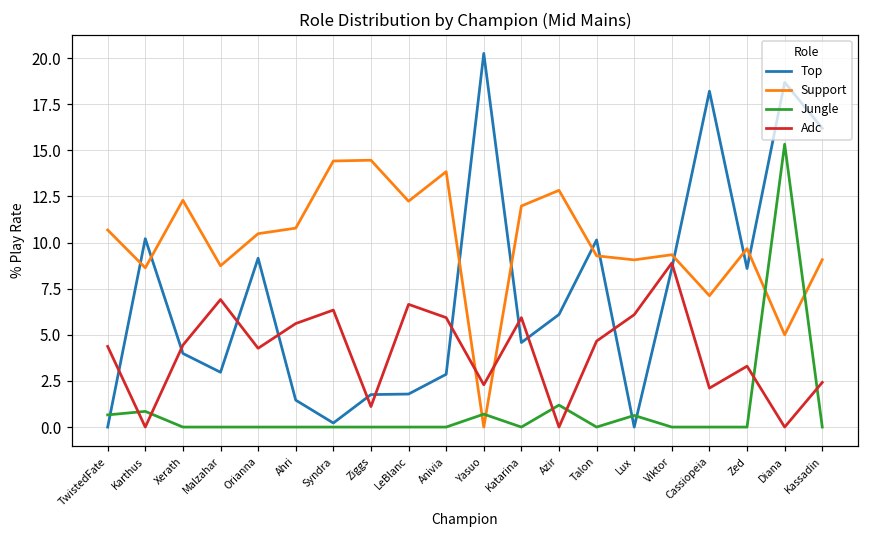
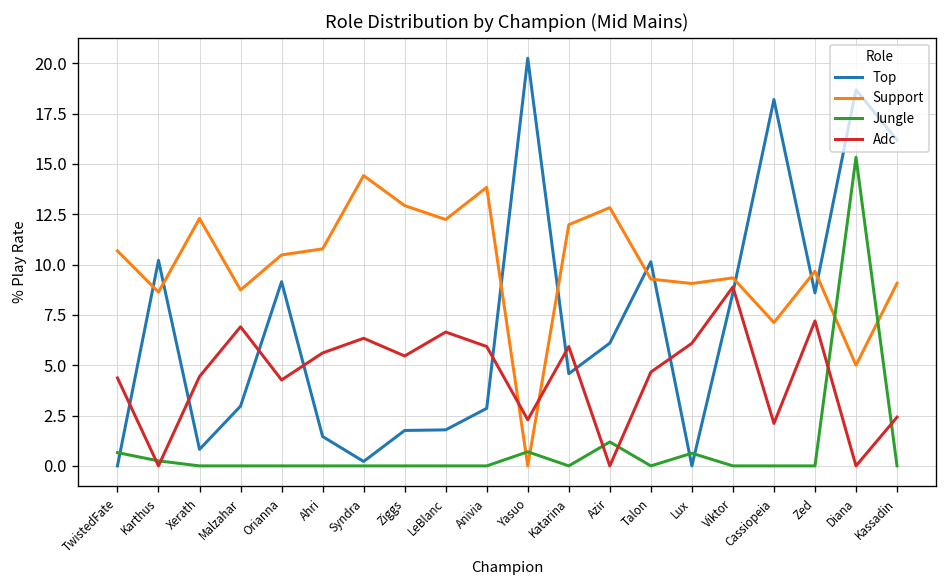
Jungle, Karthus: 0.9 -> 0.3
Top, Xerath: 4.0 -> 0.8
Support, Ziggs: 14.5 -> 12.9
Adc, Ziggs: 1.1 -> 5.5
Adc, Zed: 3.3 -> 7.2
